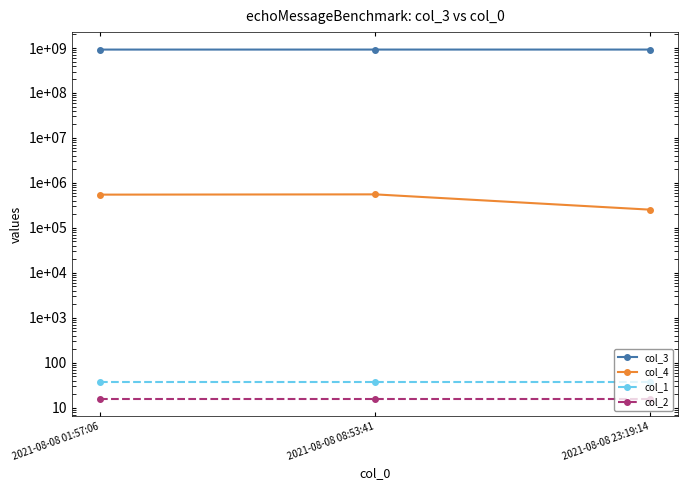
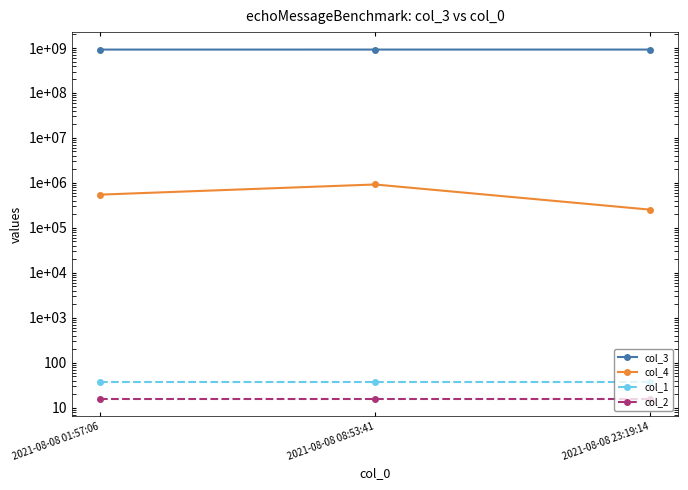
col_4, 2021-08-08 08:53:41: 600000 -> 900000
